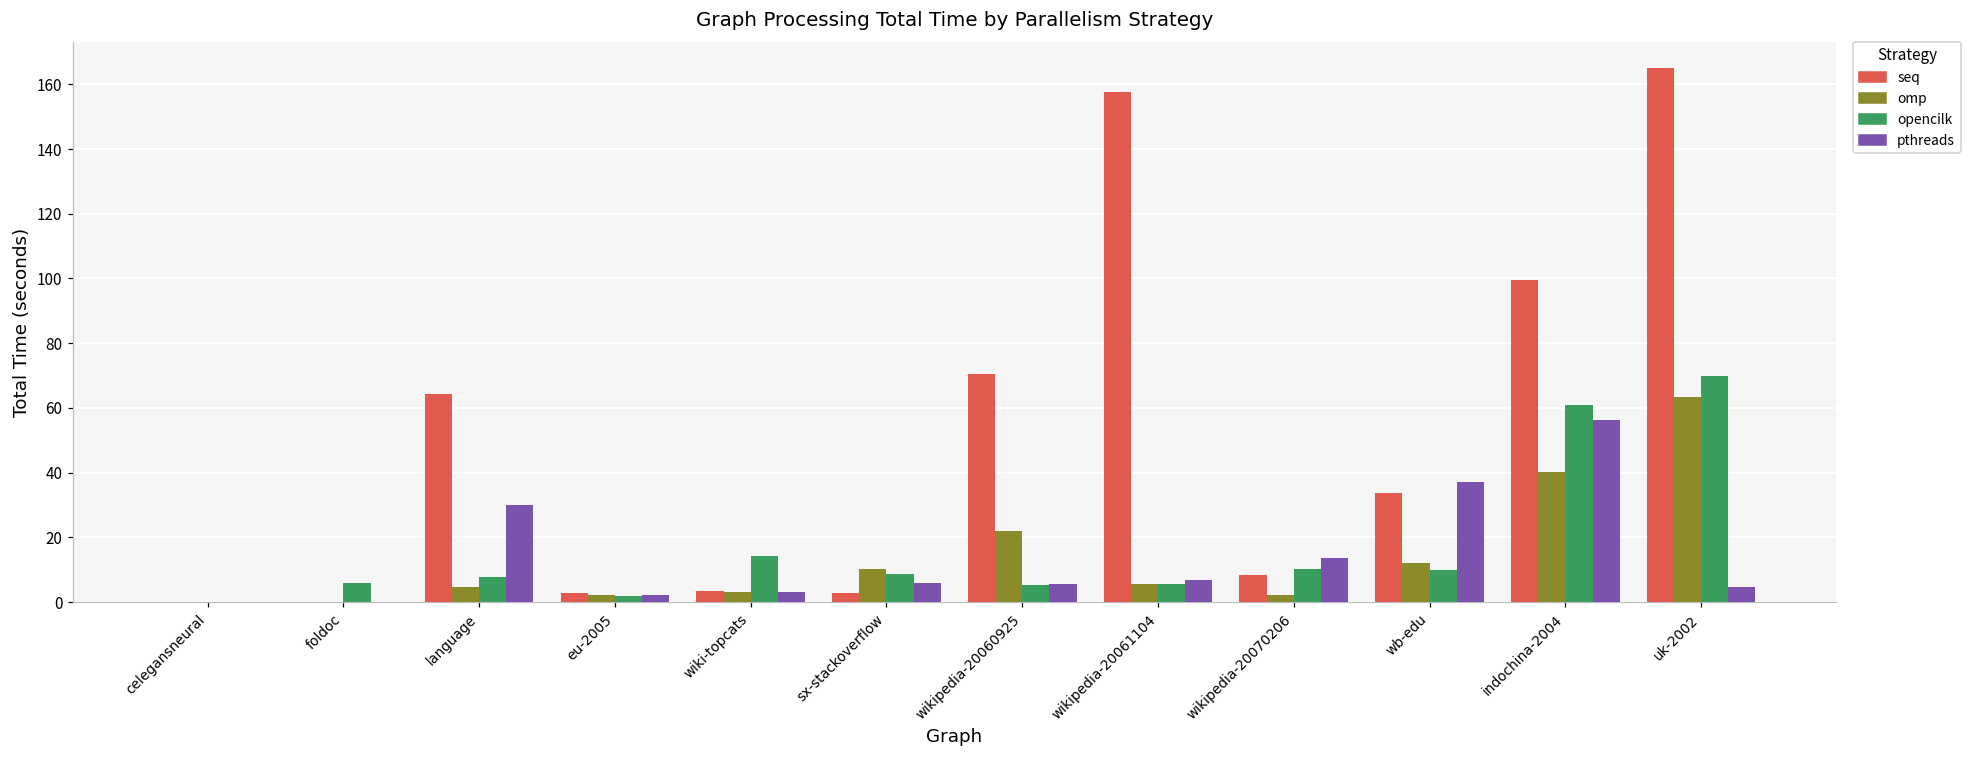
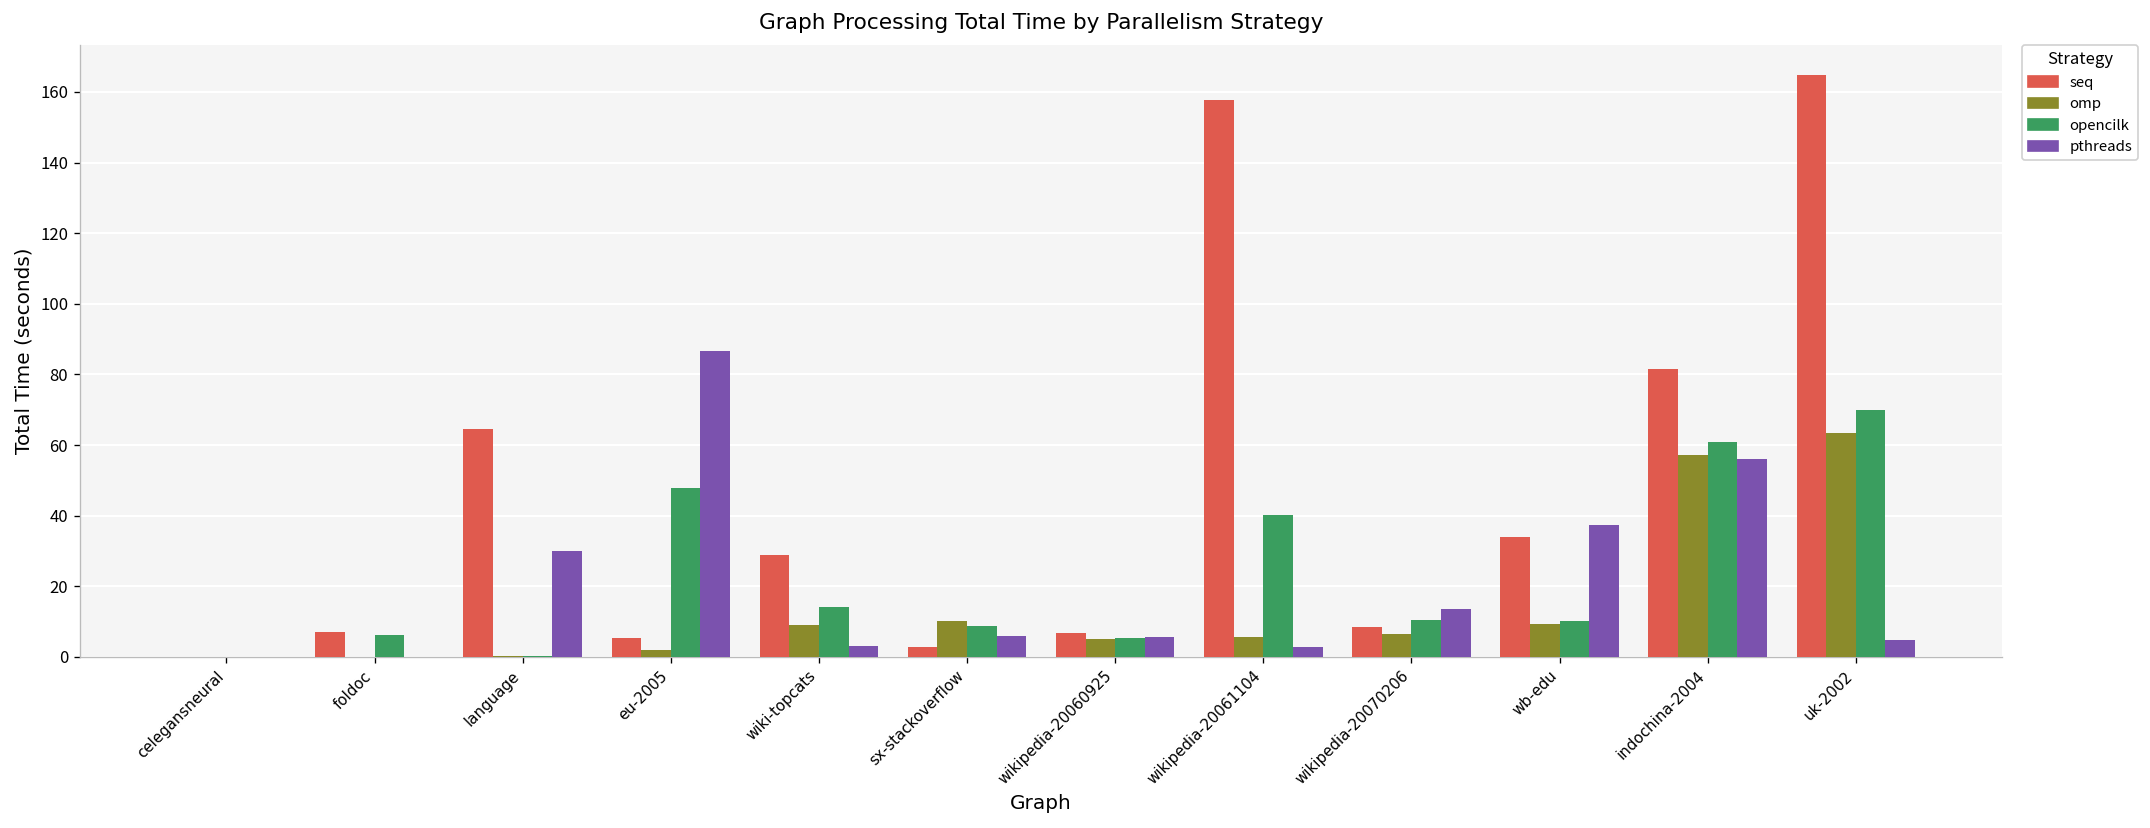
seq, foldoc: 0 -> 7
omp, language: 5 -> 0
opencilk, language: 8 -> 0
seq, eu-2005: 3 -> 5
opencilk, eu-2005: 2 -> 48
pthreads, eu-2005: 2 -> 87
seq, wiki-topcats: 3 -> 29
omp, wiki-topcats: 3 -> 9
seq, wikipedia-20060925: 71 -> 7
omp, wikipedia-20060925: 22 -> 5
opencilk, wikipedia-20061104: 6 -> 40
pthreads, wikipedia-20061104: 7 -> 3
omp, wikipedia-20070206: 2 -> 7
omp, wb-edu: 12 -> 9
seq, indochina-2004: 99 -> 82
omp, indochina-2004: 40 -> 57
